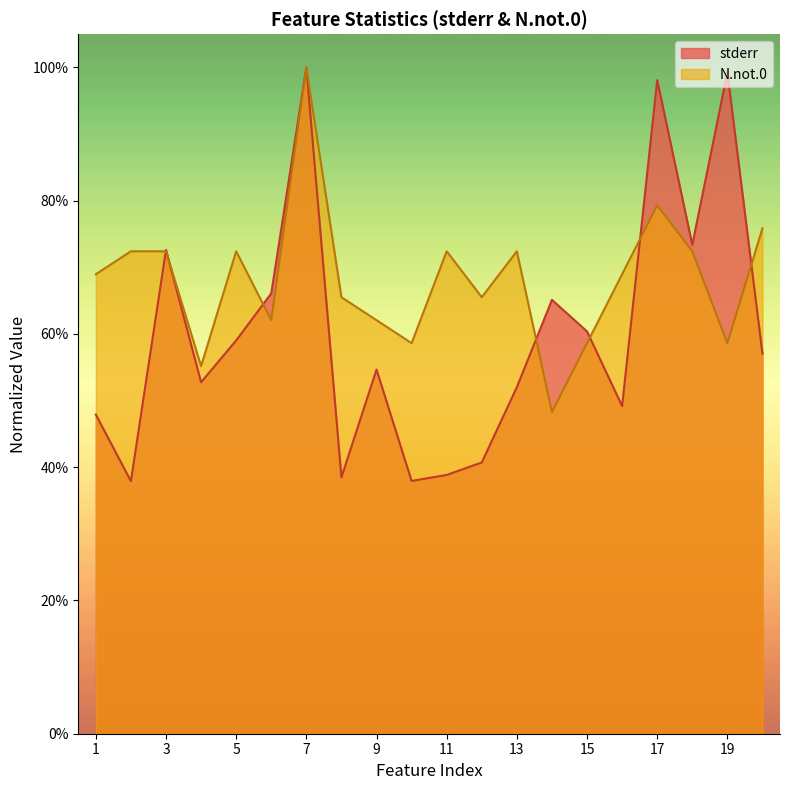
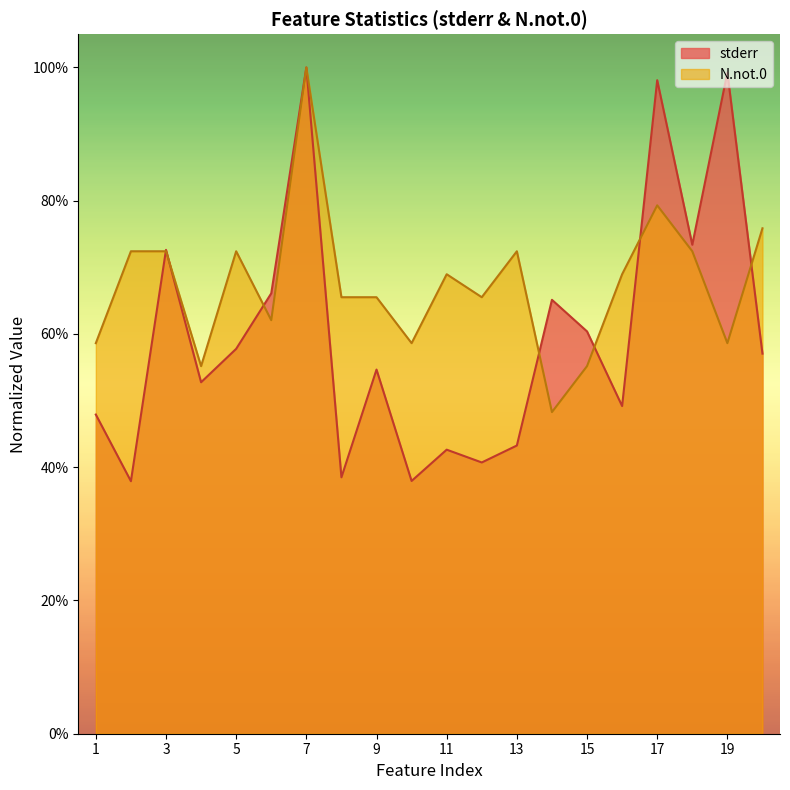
N.not.0, 1: 69% -> 59%
stderr, 5: 59% -> 58%
N.not.0, 9: 62% -> 66%
stderr, 11: 39% -> 43%
N.not.0, 11: 72% -> 69%
stderr, 13: 52% -> 43%
N.not.0, 15: 59% -> 55%
